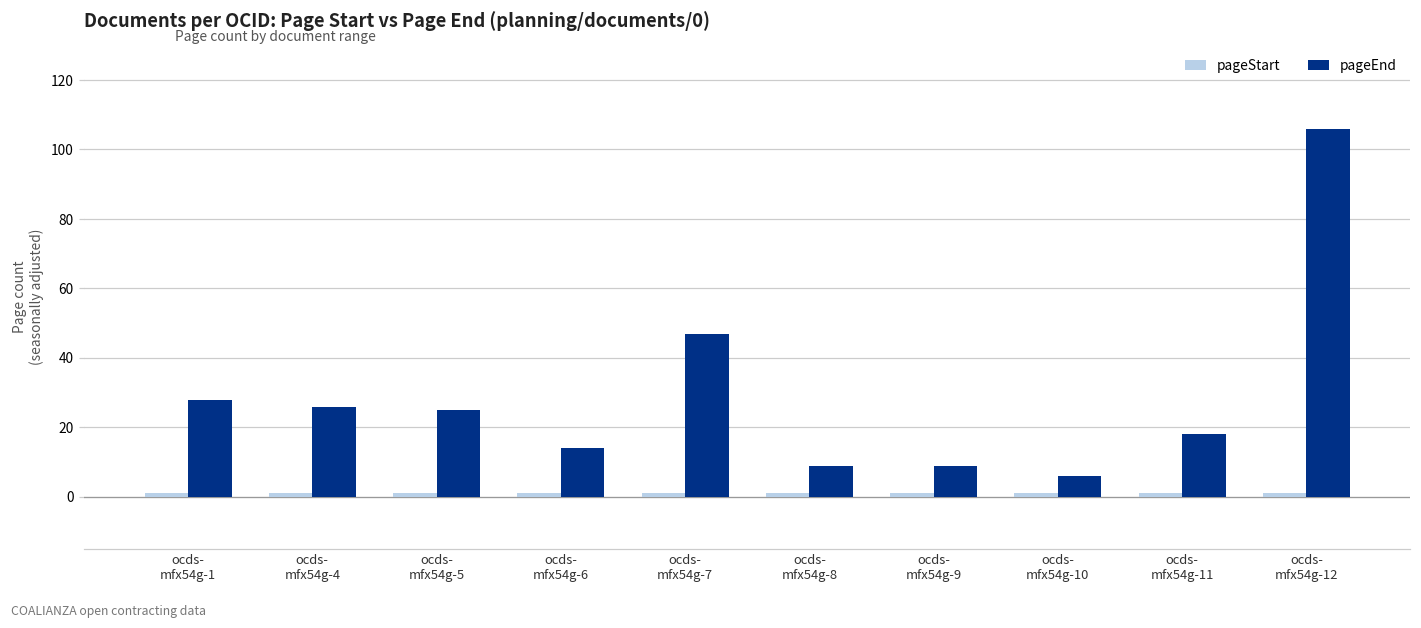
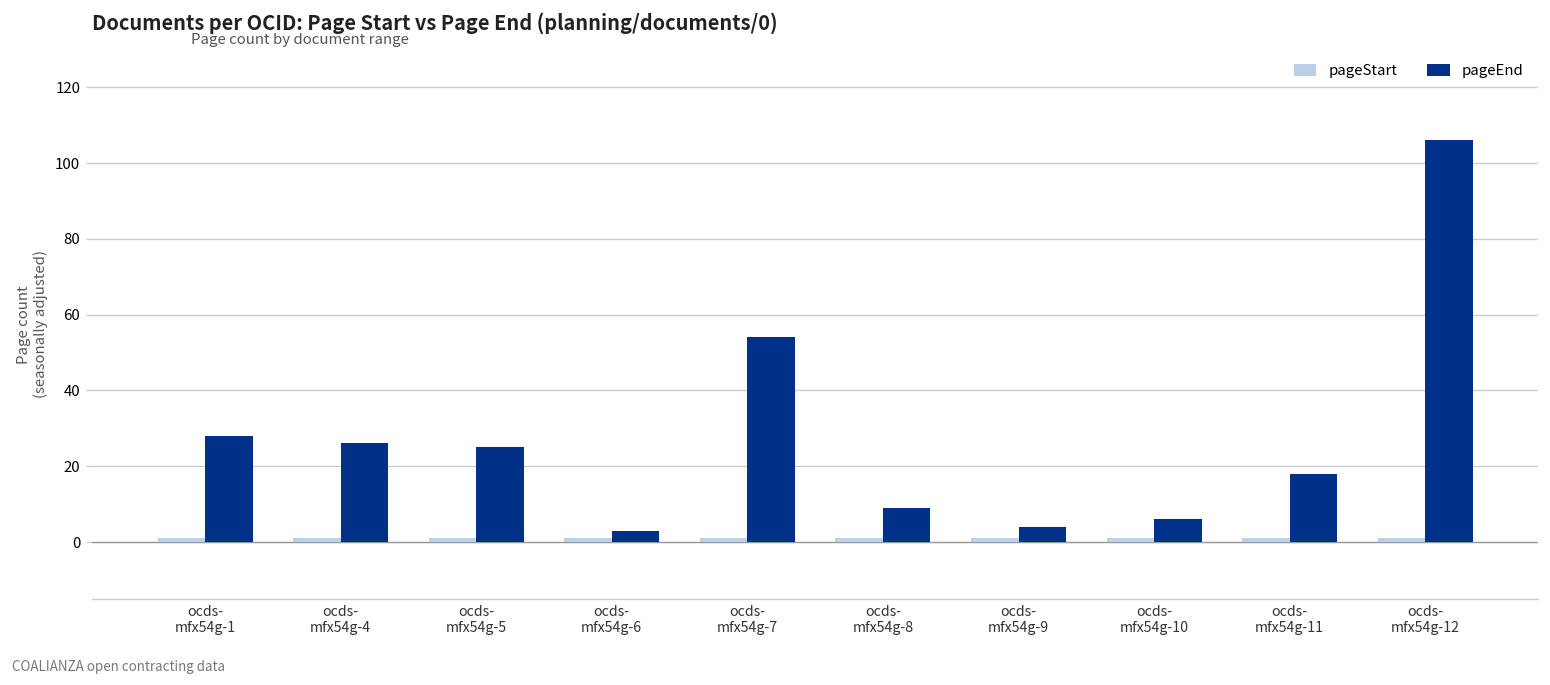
pageEnd, ocds- mfx54g-6: 14 -> 3
pageEnd, ocds- mfx54g-7: 47 -> 54
pageEnd, ocds- mfx54g-9: 9 -> 4
